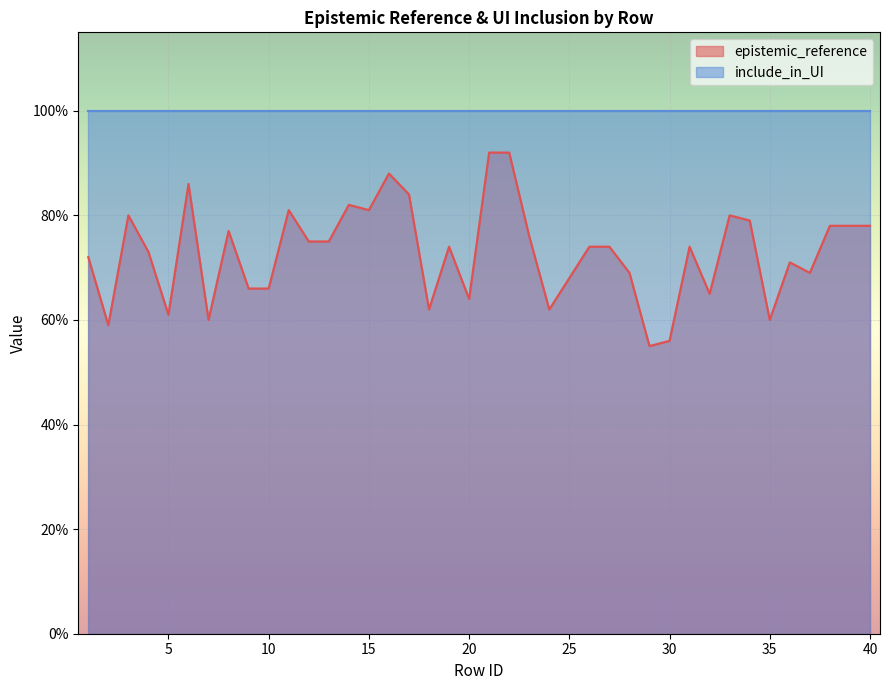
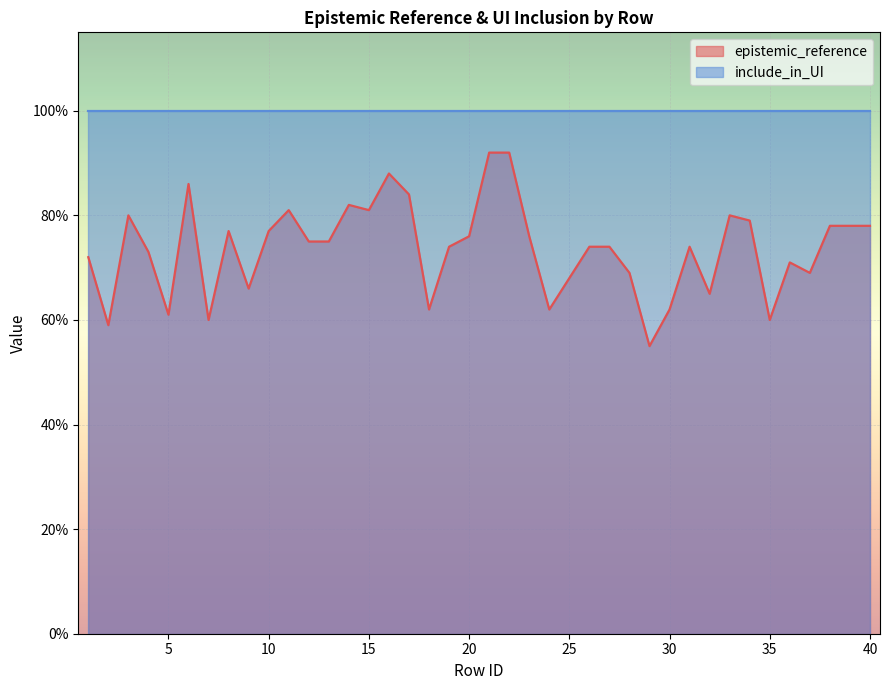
epistemic_reference, 10: 66% -> 77%
epistemic_reference, 20: 64% -> 76%
epistemic_reference, 30: 56% -> 62%
